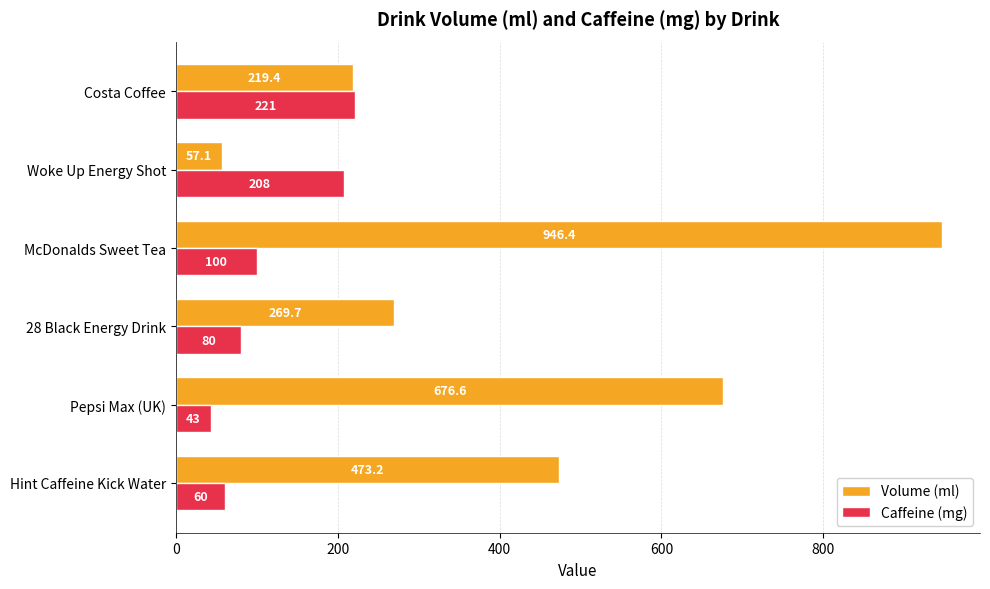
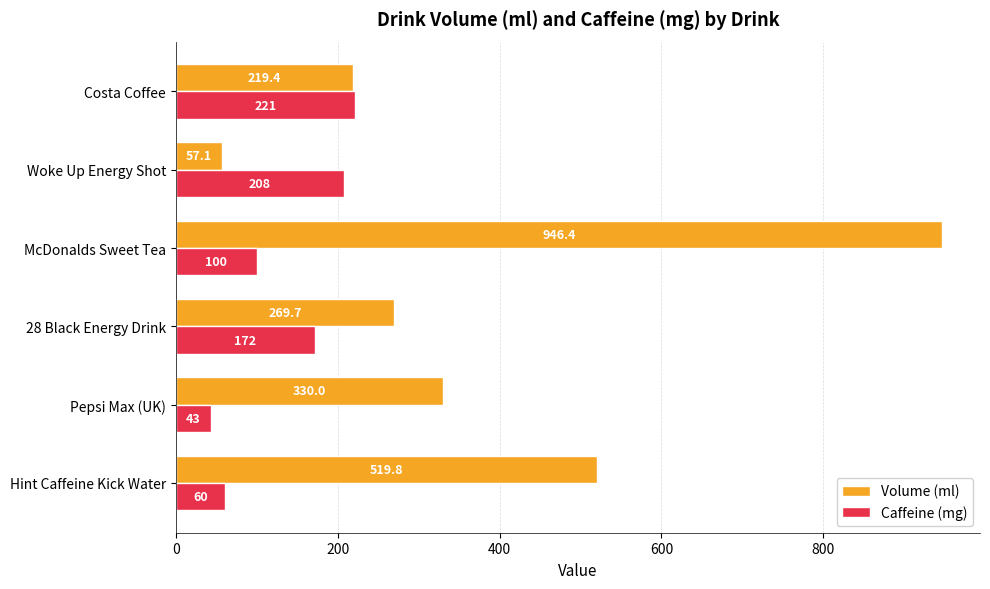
Caffeine (mg), 28 Black Energy Drink: 80 -> 172
Volume (ml), Pepsi Max (UK): 676.6 -> 330.0
Volume (ml), Hint Caffeine Kick Water: 473.2 -> 519.8
